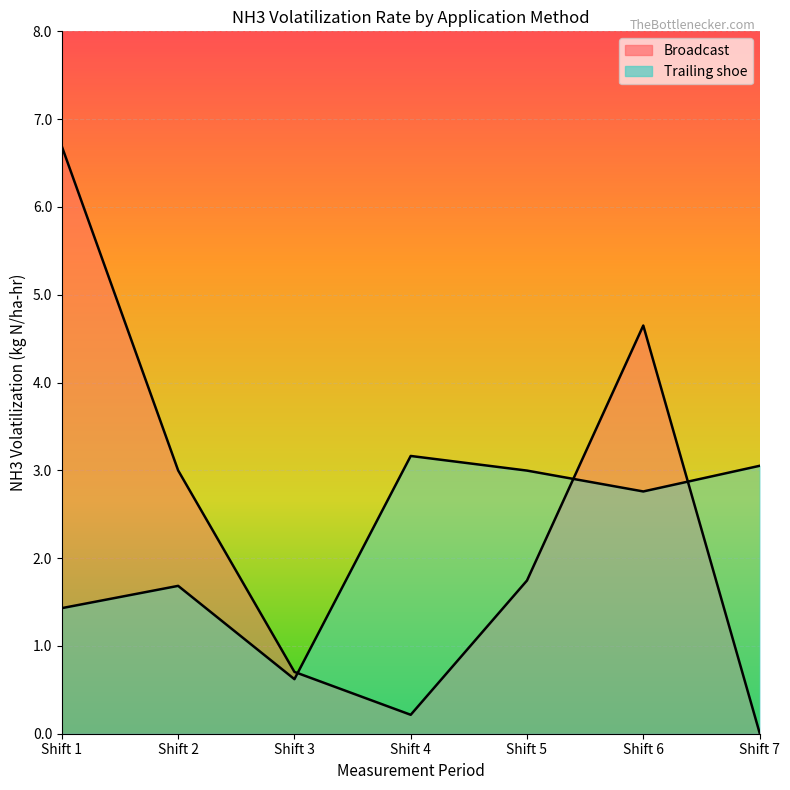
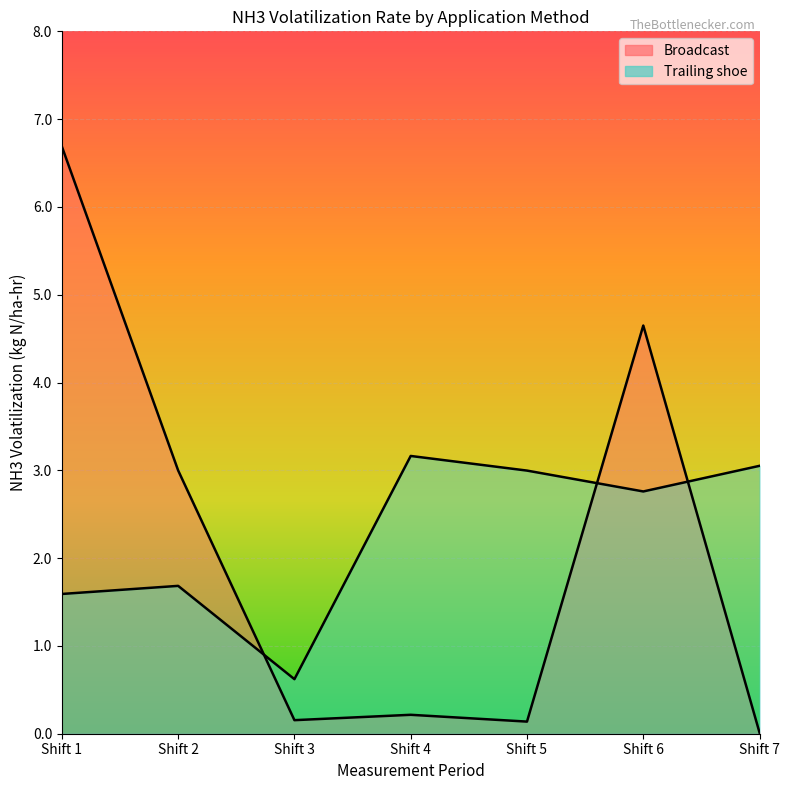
Trailing shoe, Shift 1: 1.4 -> 1.6
Broadcast, Shift 3: 0.7 -> 0.2
Broadcast, Shift 5: 1.7 -> 0.1
